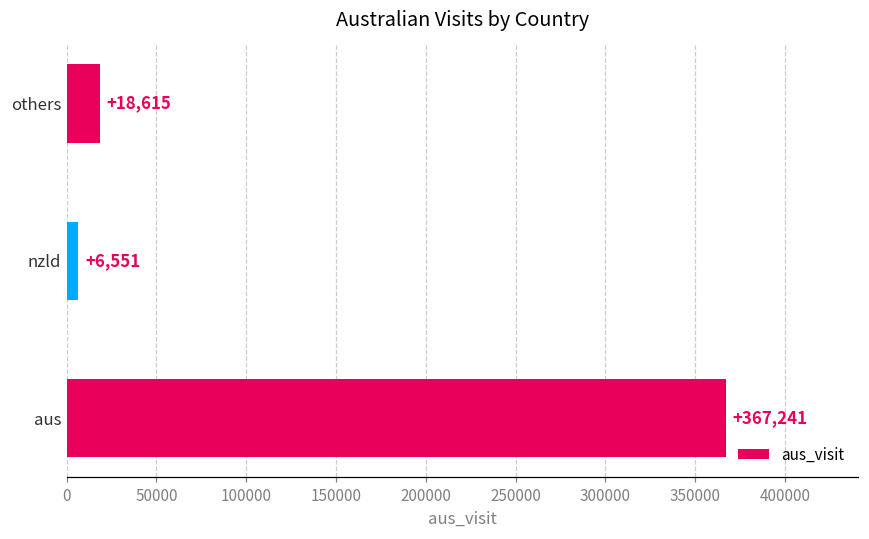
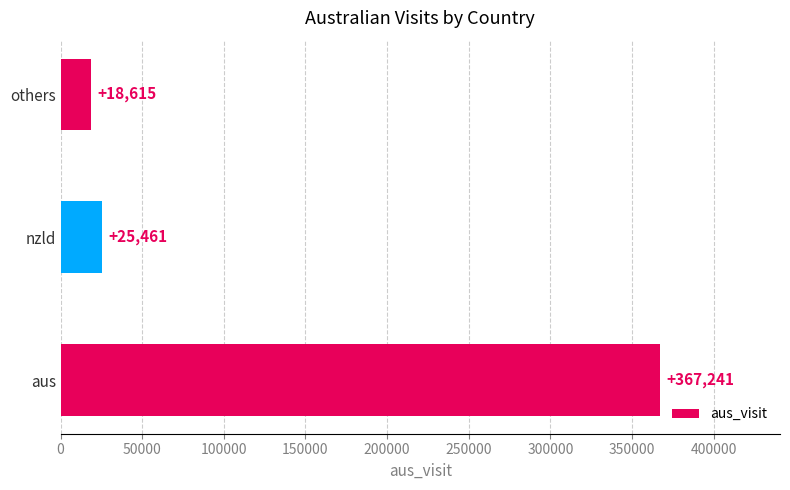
nzld: +6,551 -> +25,461
